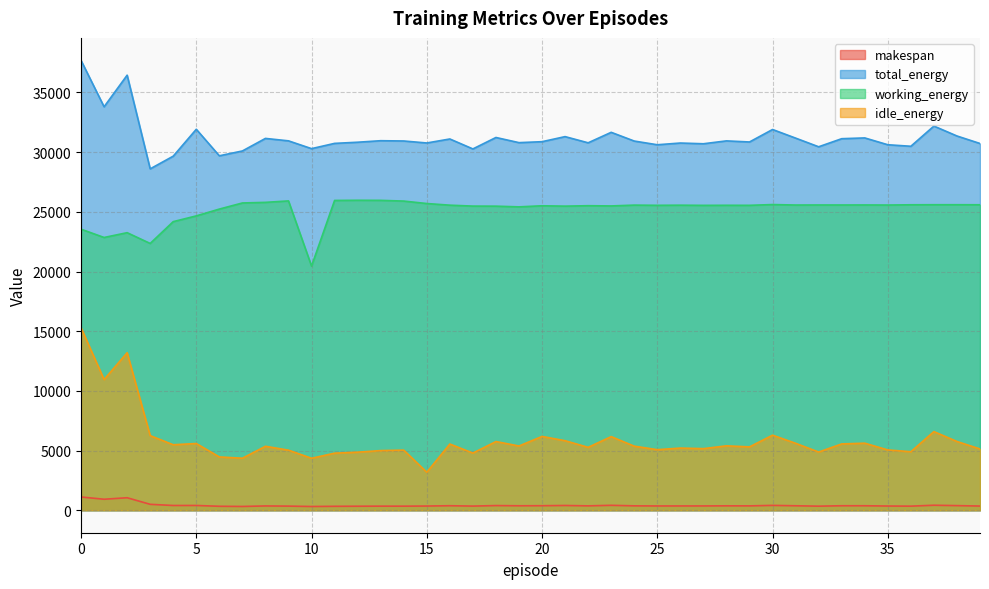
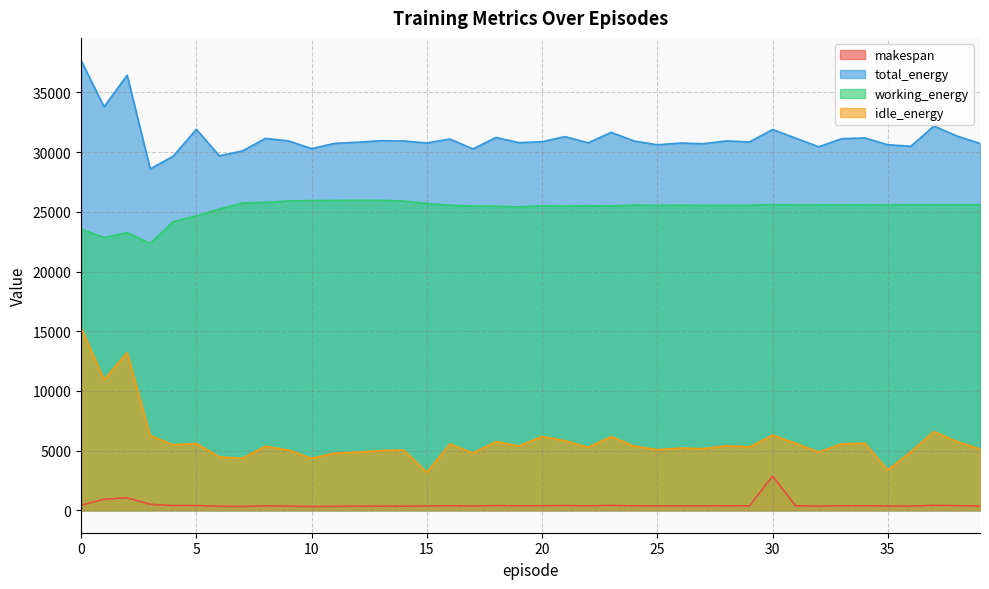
makespan, 0: 1100 -> 400
working_energy, 10: 20500 -> 25900
makespan, 30: 400 -> 2900
idle_energy, 35: 5100 -> 3400
